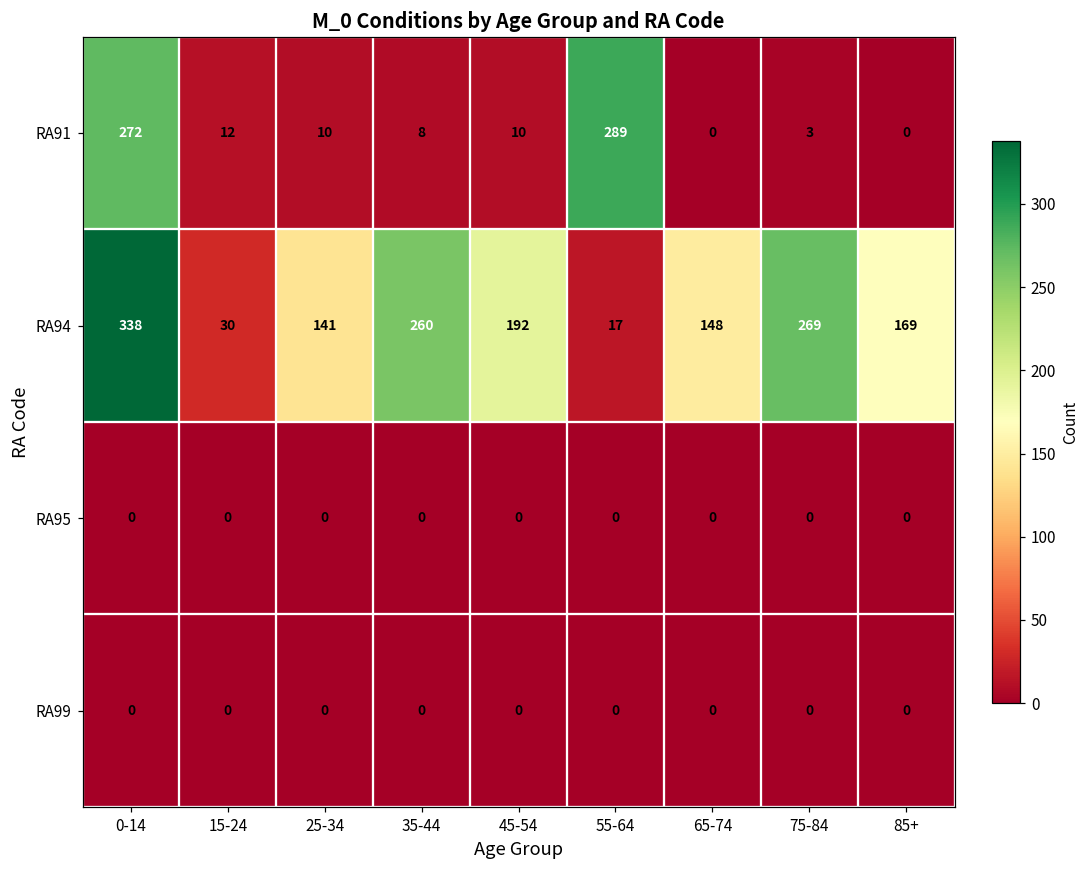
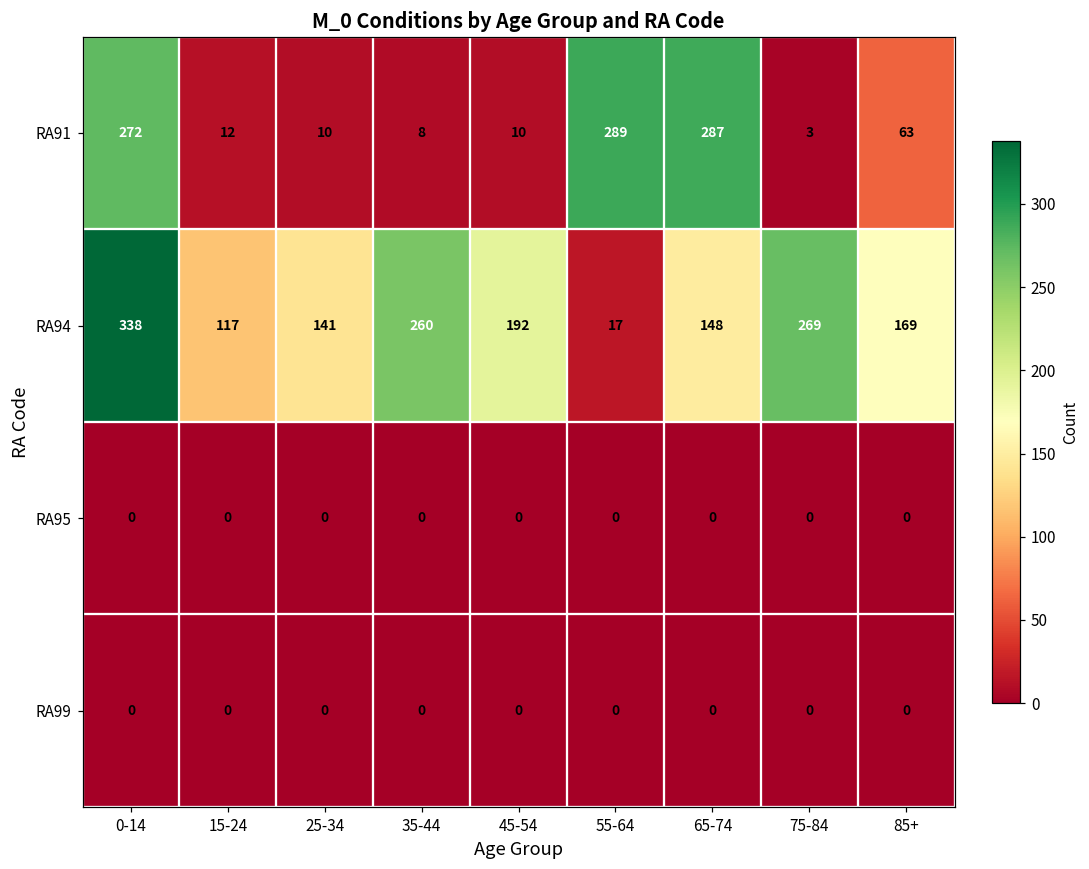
RA91, 65-74: 0 -> 287
RA91, 85+: 0 -> 63
RA94, 15-24: 30 -> 117
